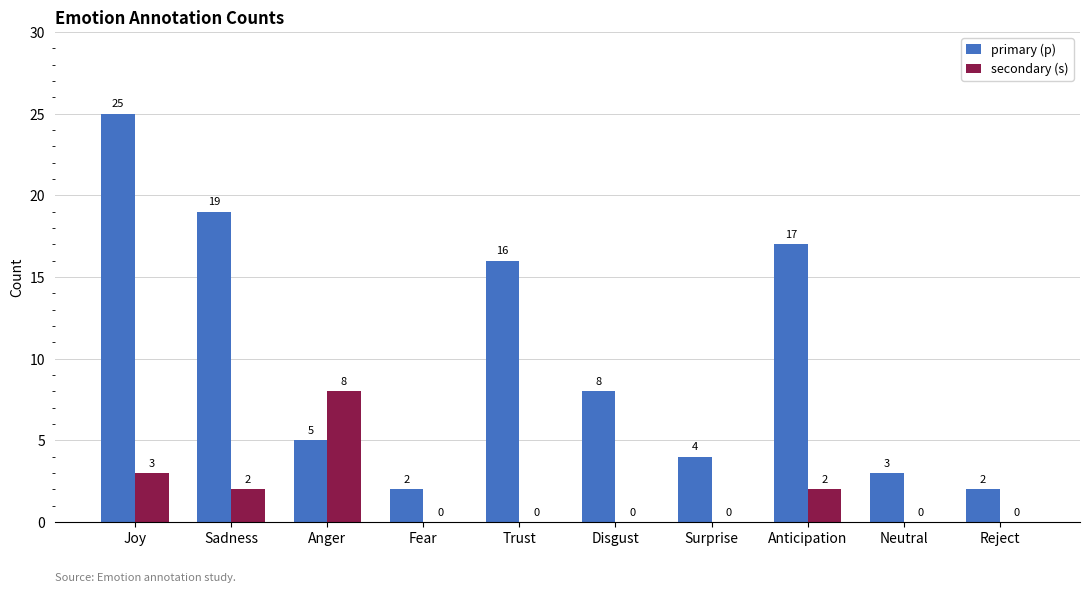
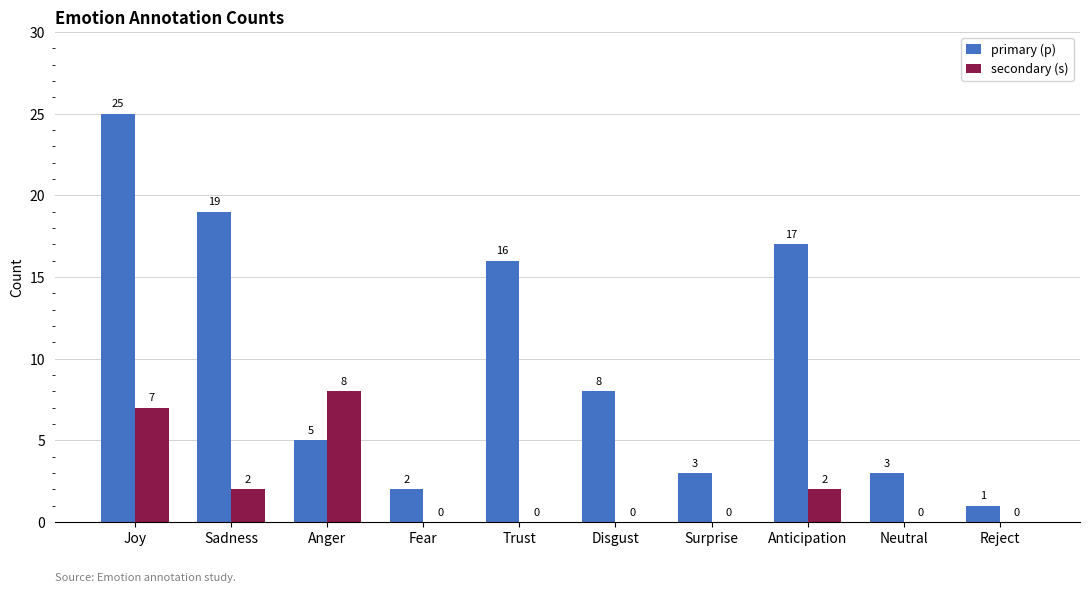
secondary (s), Joy: 3 -> 7
primary (p), Surprise: 4 -> 3
primary (p), Reject: 2 -> 1
